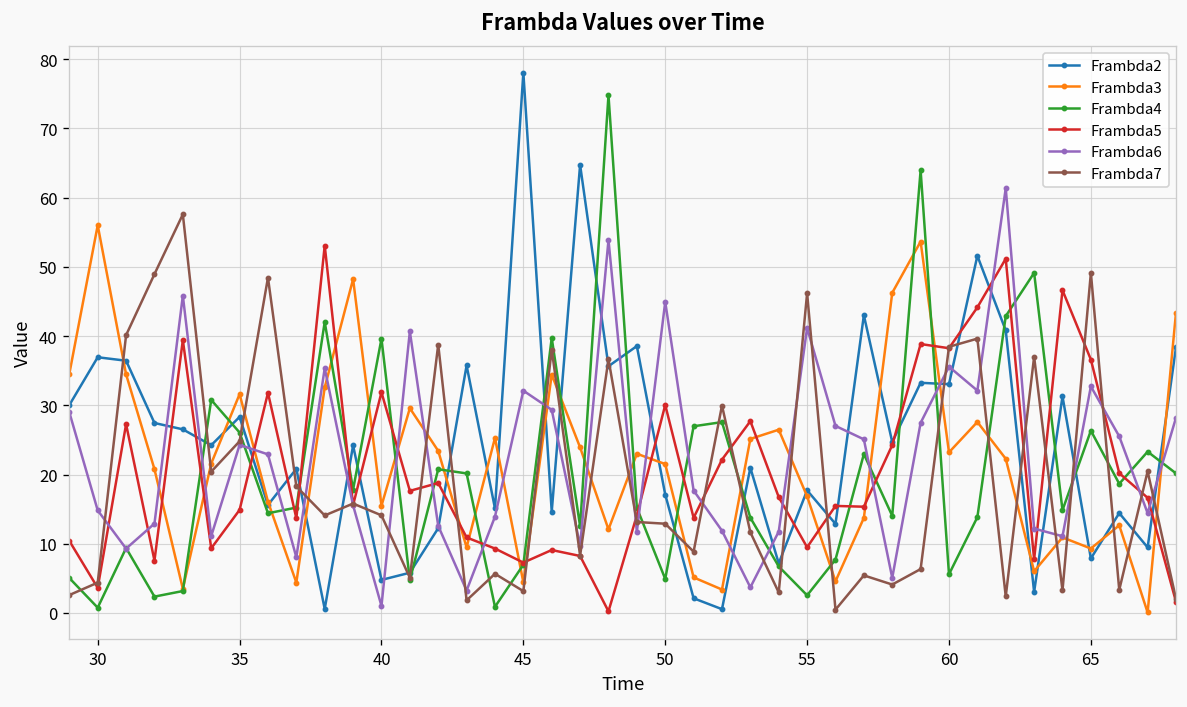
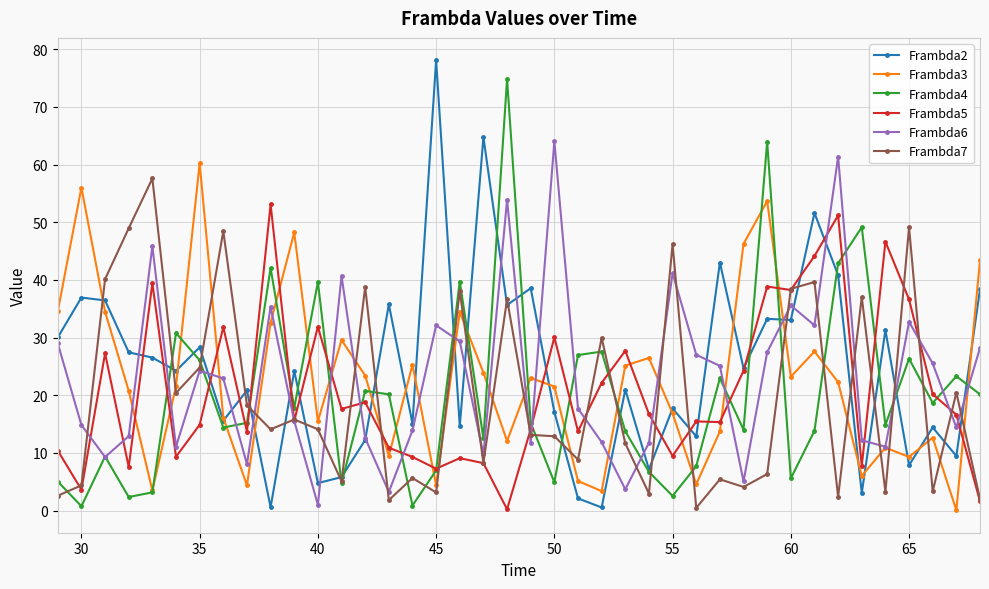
Frambda3, 35: 32 -> 60
Frambda6, 50: 45 -> 64
